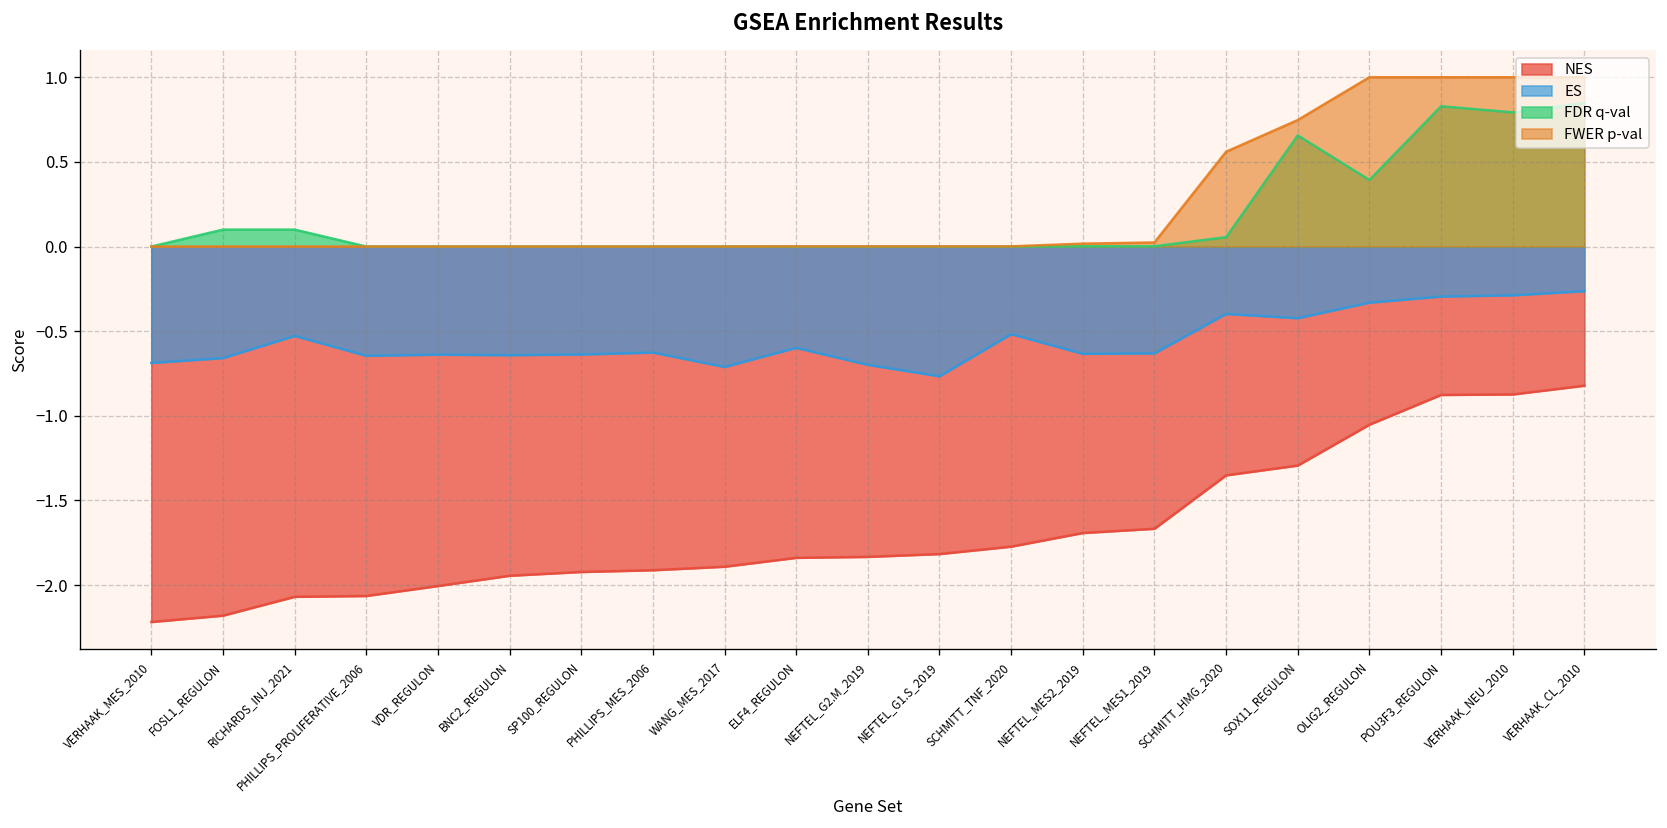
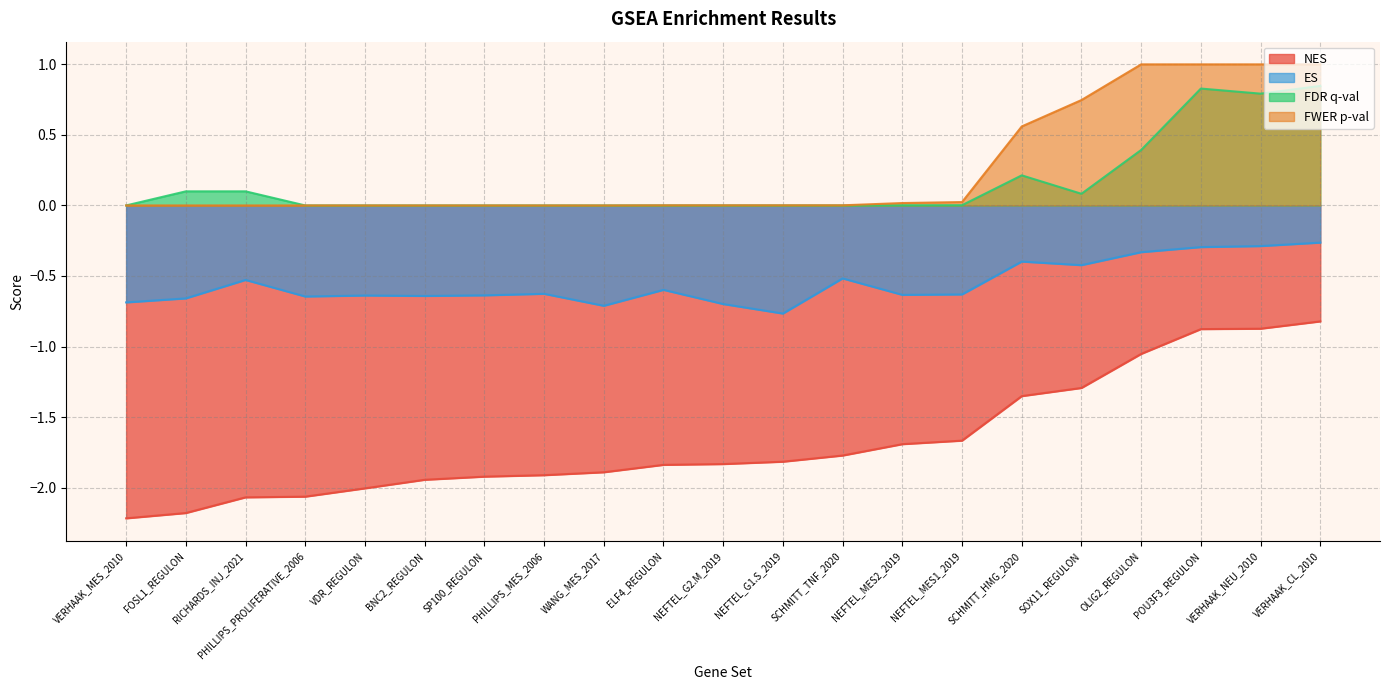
FDR q-val, SCHMITT_HMG_2020: 0.06 -> 0.21
FDR q-val, SOX11_REGULON: 0.66 -> 0.08
